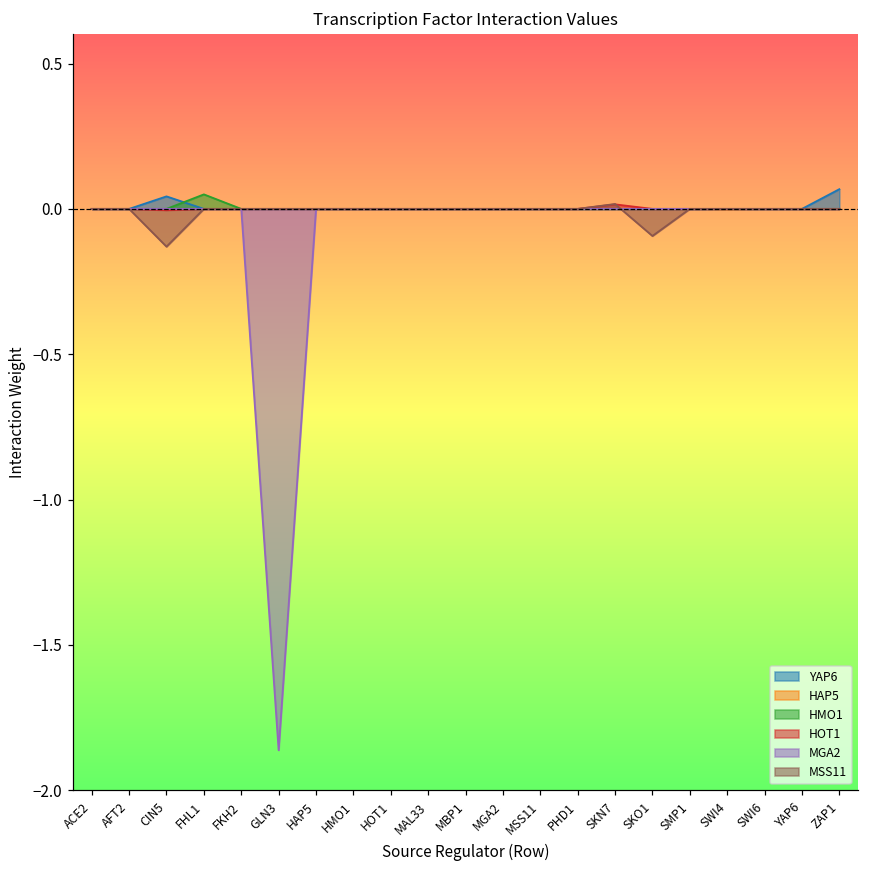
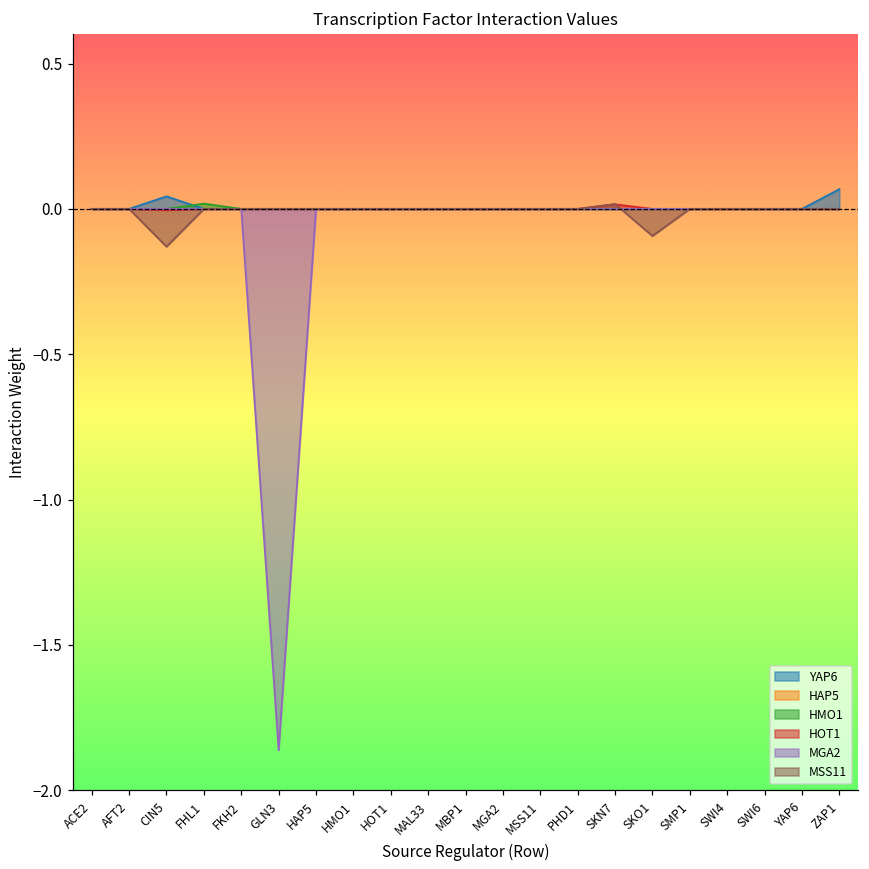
HMO1, FHL1: 0.05 -> 0.02
